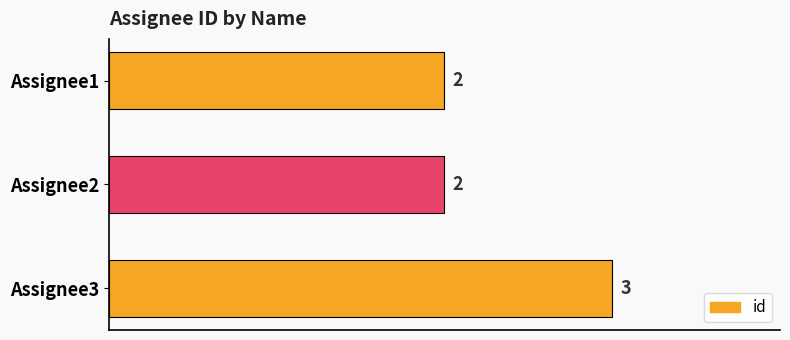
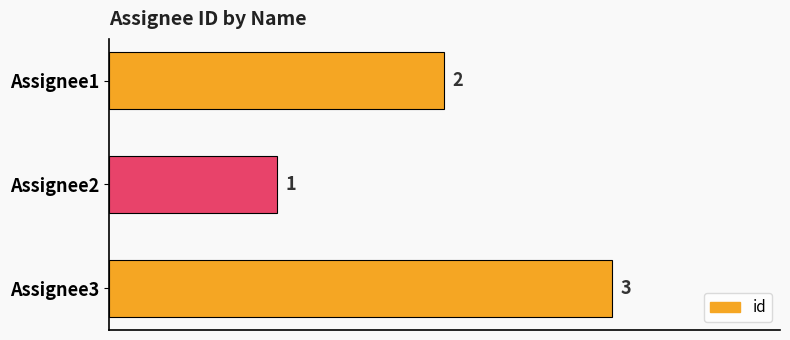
Assignee2: 2 -> 1
